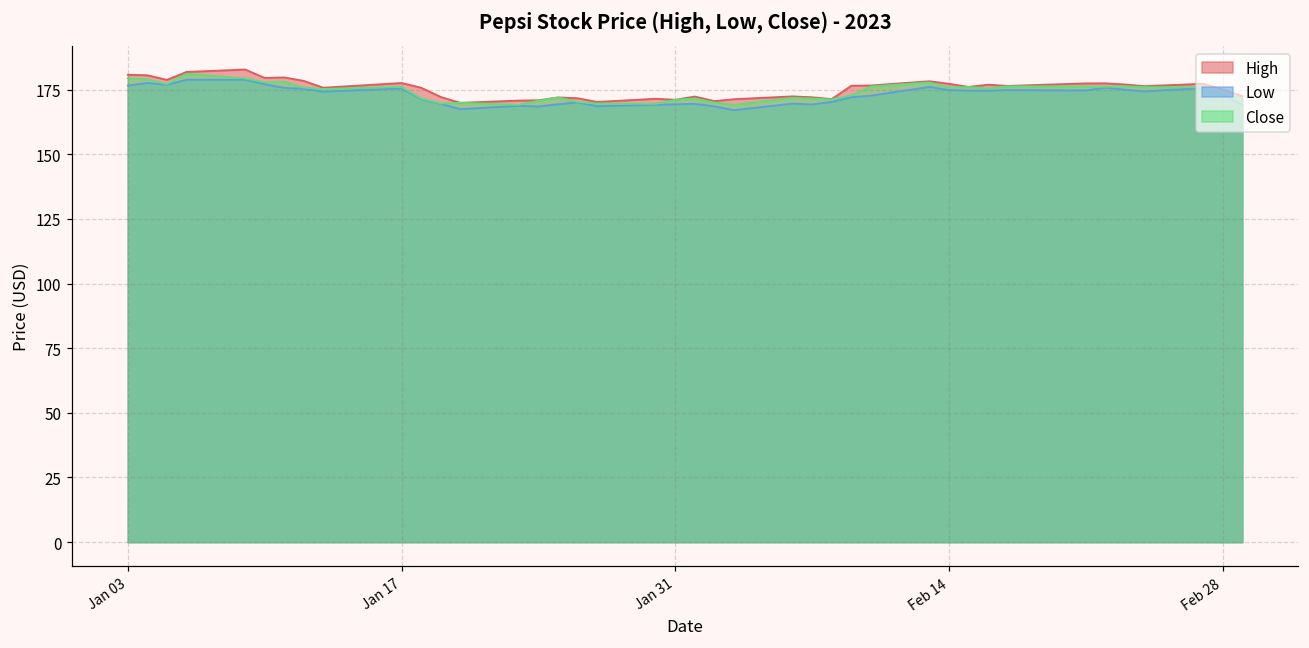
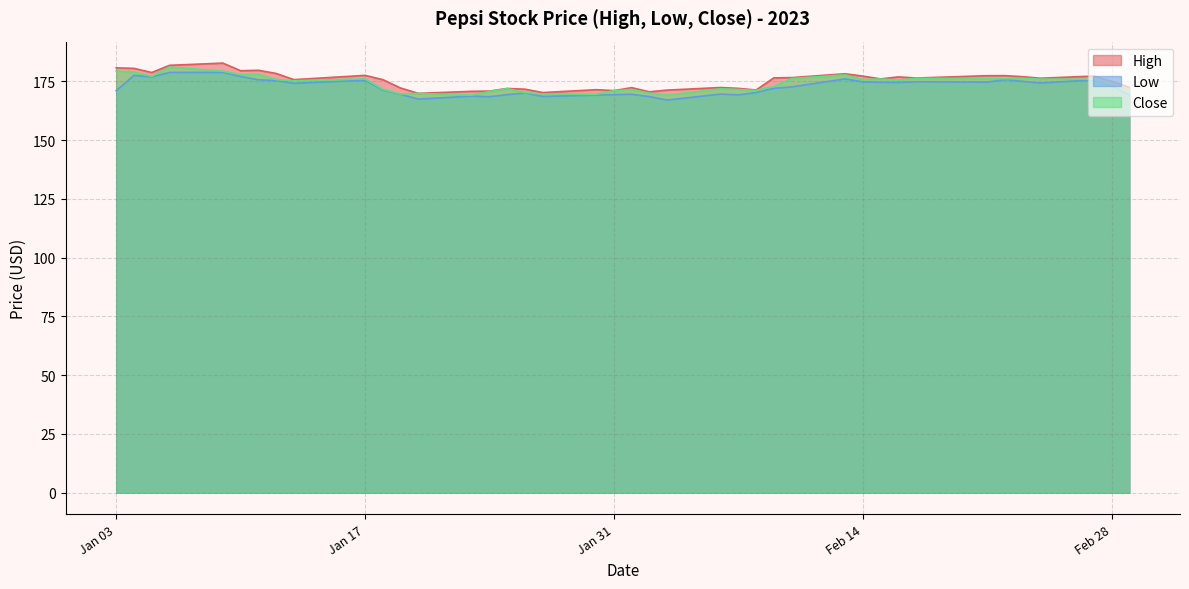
Low, Jan 03: 177 -> 171
